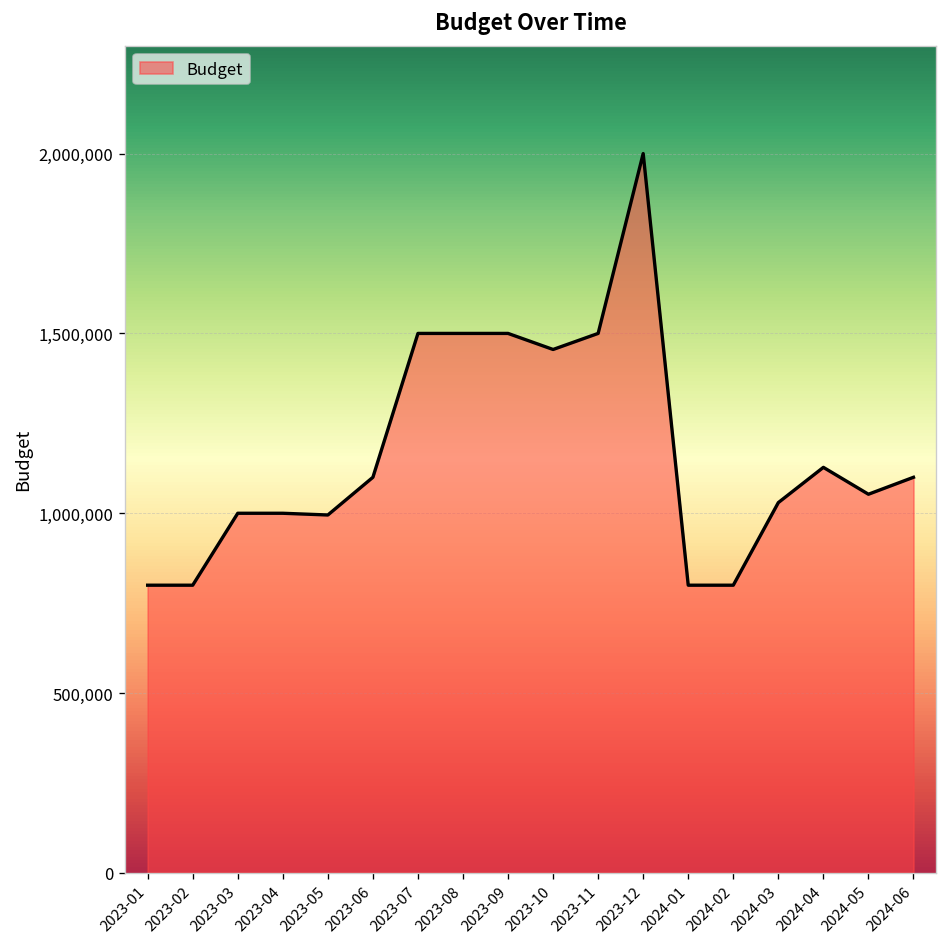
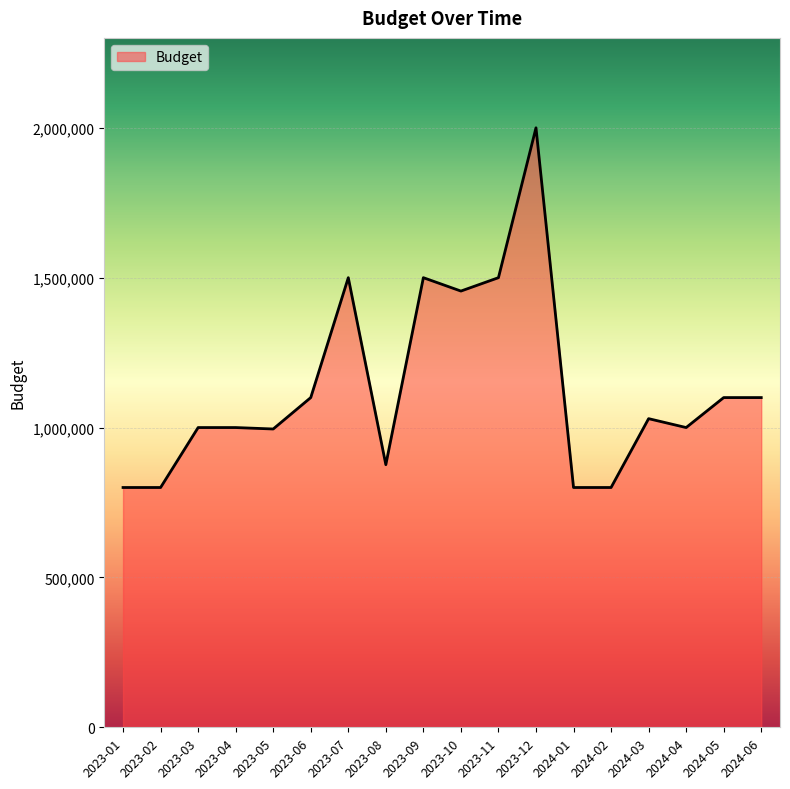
2023-08: 1,500,000 -> 880,000
2024-04: 1,130,000 -> 1,000,000
2024-05: 1,050,000 -> 1,100,000
